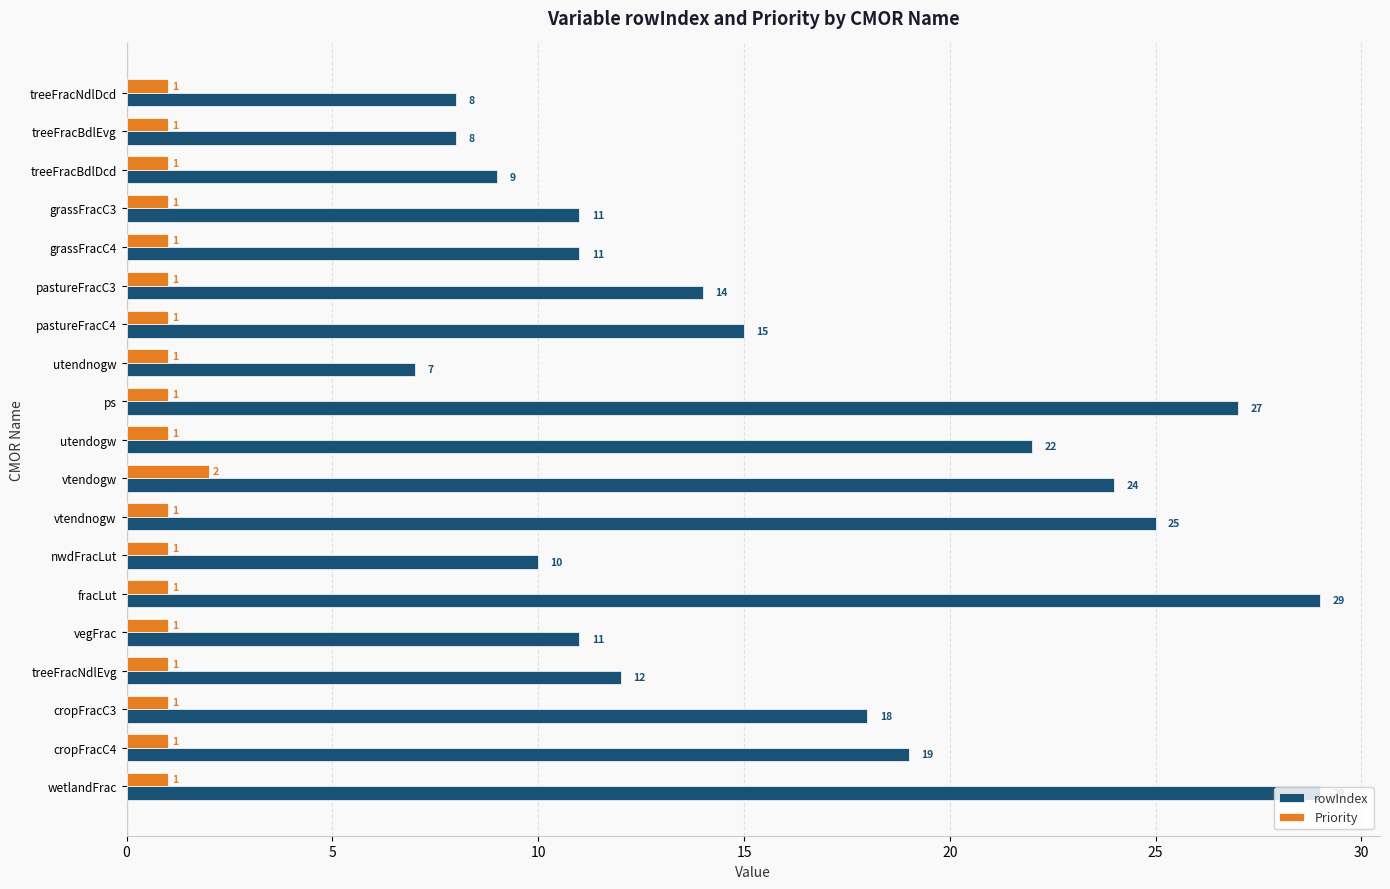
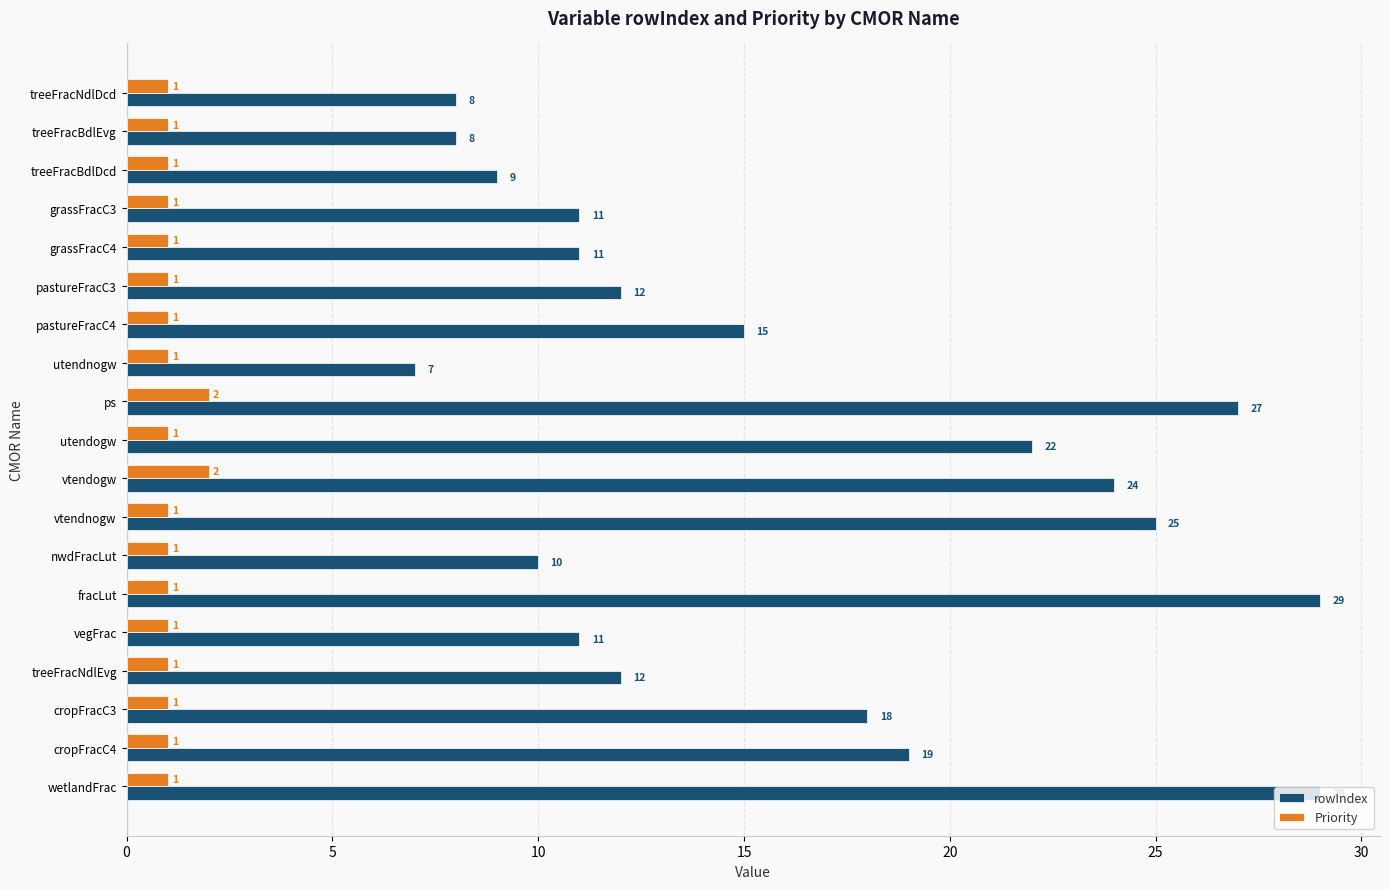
rowIndex, pastureFracC3: 14 -> 12
Priority, ps: 1 -> 2
